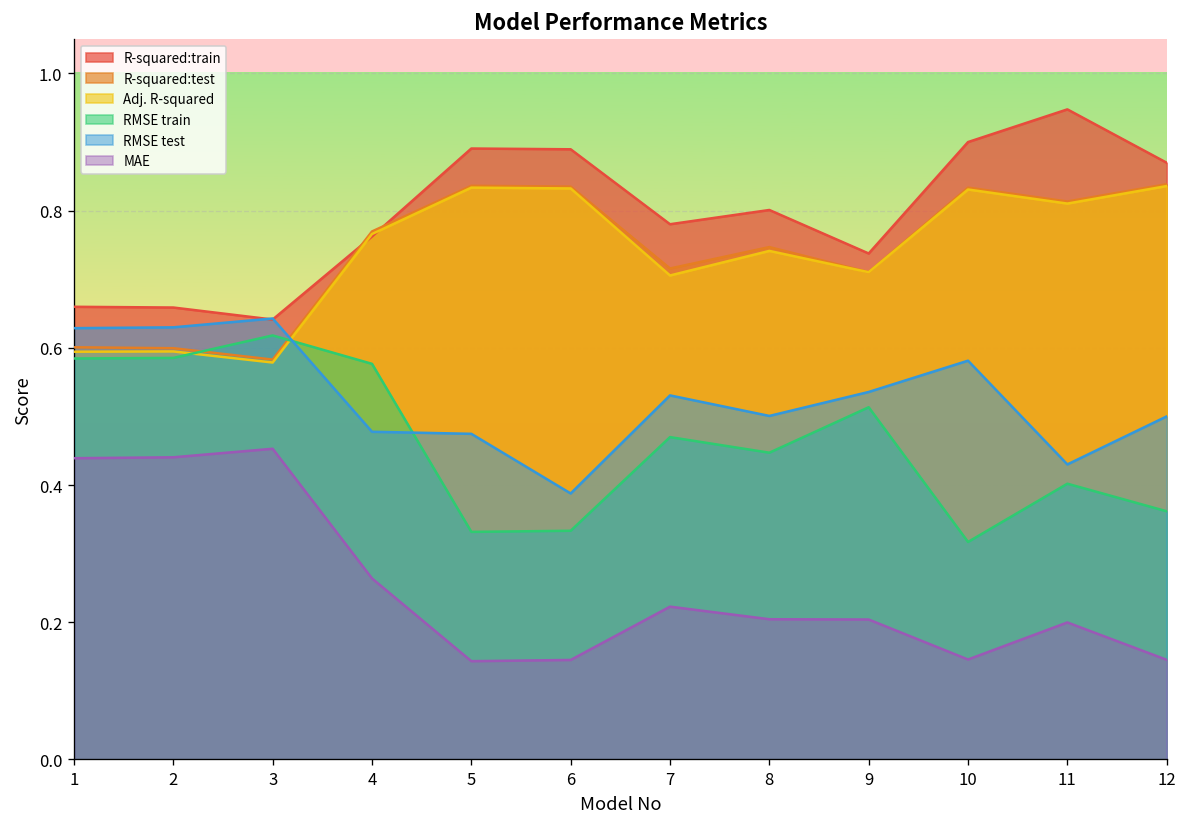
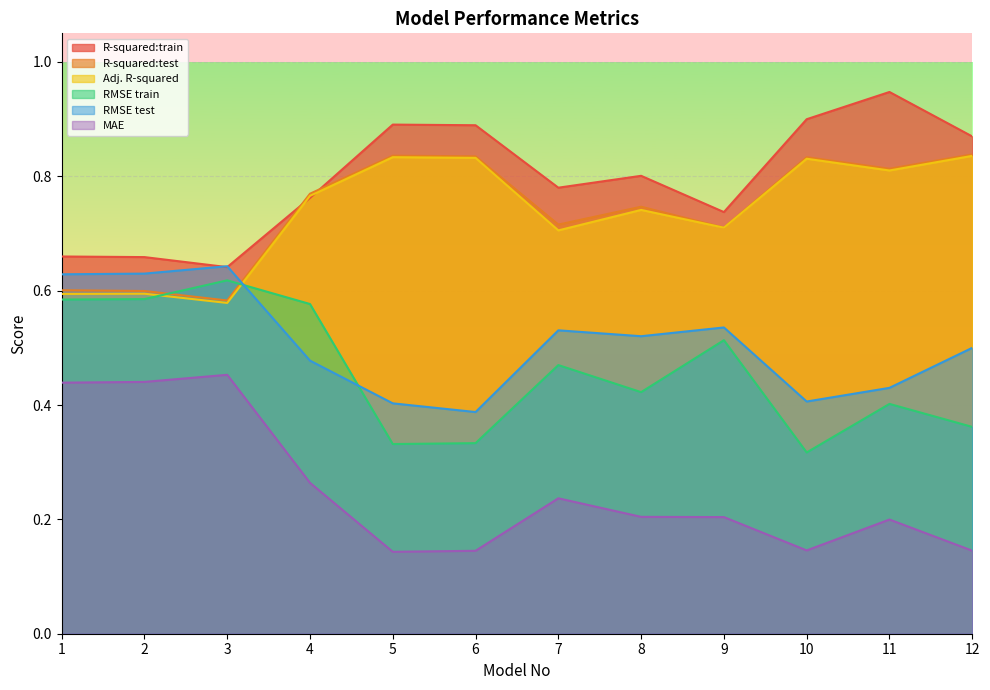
RMSE test, 5: 0.47 -> 0.40
MAE, 7: 0.22 -> 0.24
RMSE train, 8: 0.45 -> 0.42
RMSE test, 8: 0.50 -> 0.52
RMSE test, 10: 0.58 -> 0.41
